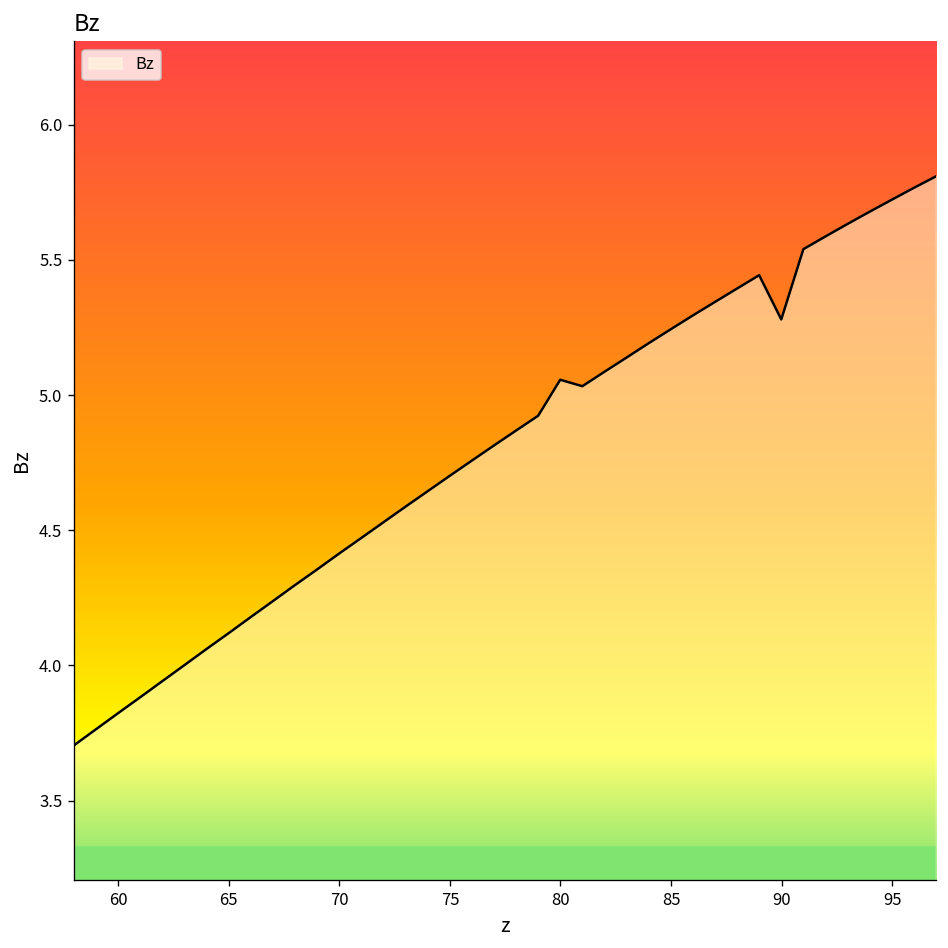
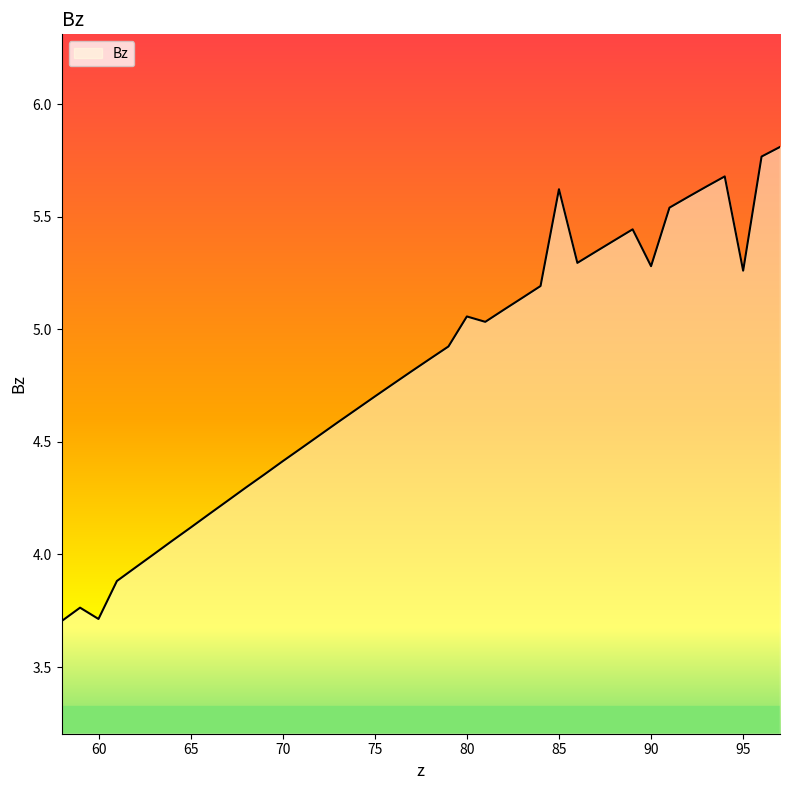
60: 3.82 -> 3.71
85: 5.24 -> 5.62
95: 5.72 -> 5.26
